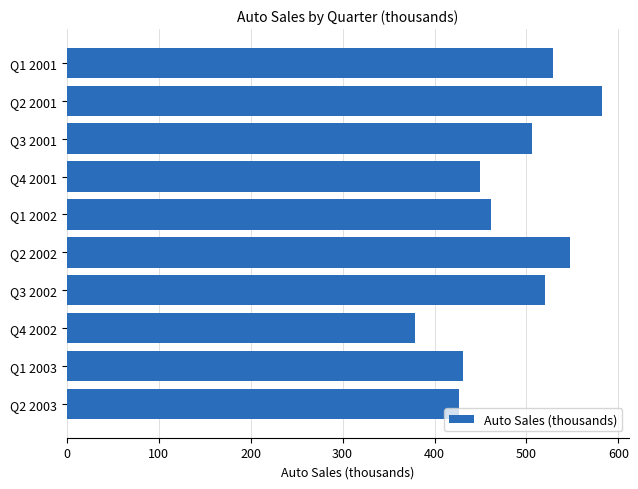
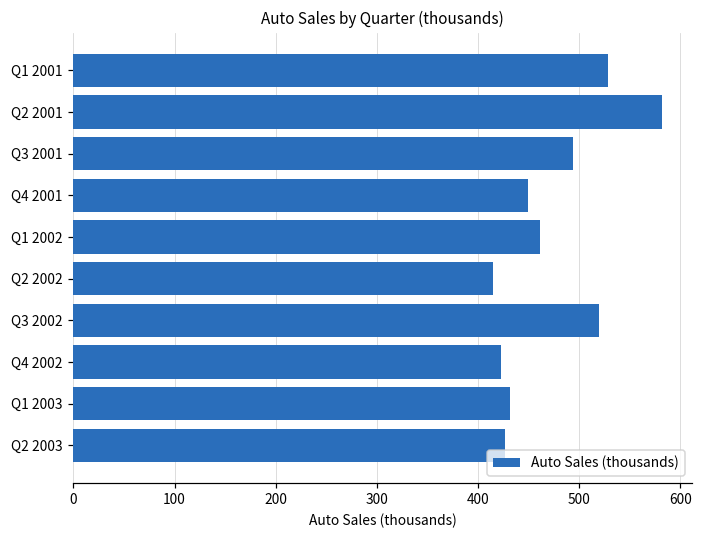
Q3 2001: 510 -> 490
Q2 2002: 550 -> 410
Q4 2002: 380 -> 420
